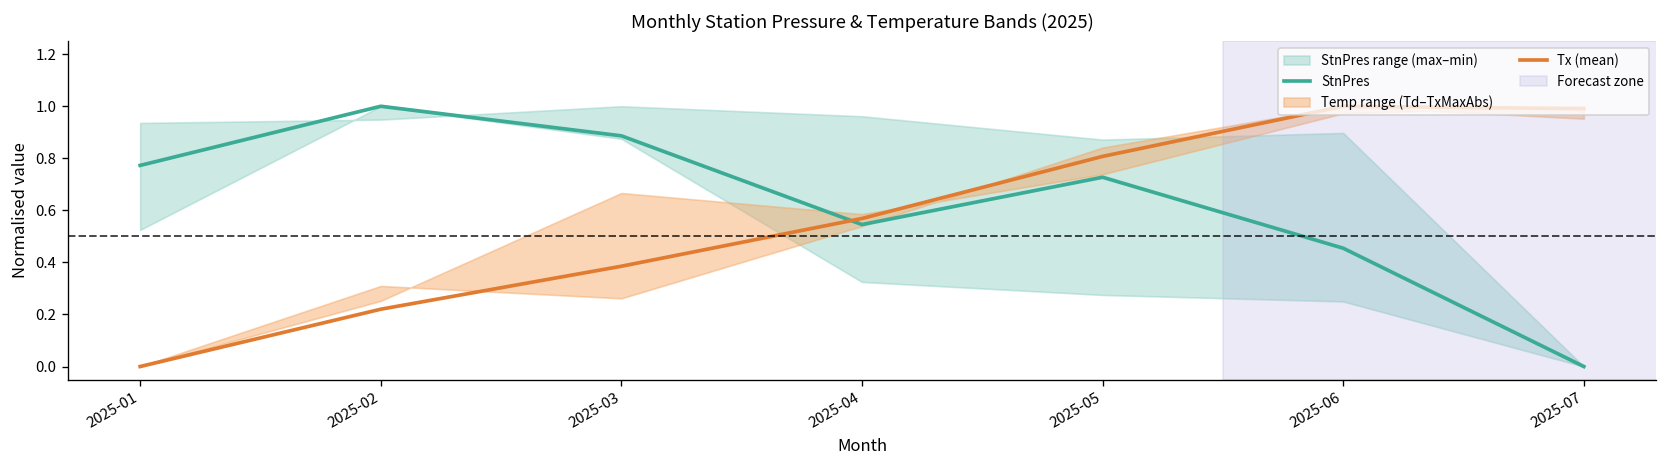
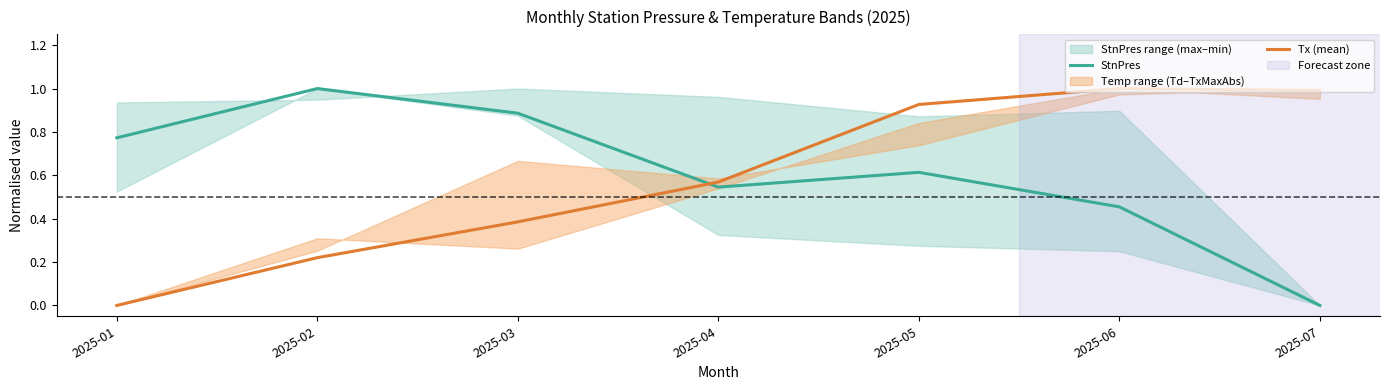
StnPres, 2025-05: 0.73 -> 0.61
Tx (mean), 2025-05: 0.81 -> 0.93
